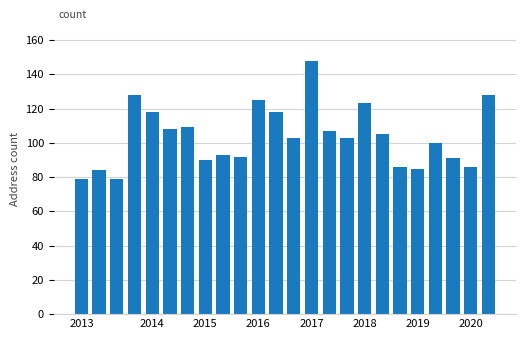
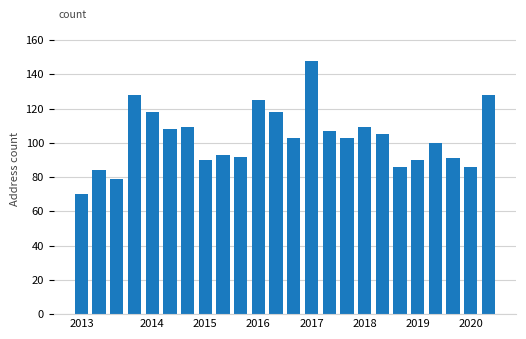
2013: 79 -> 70
2018: 123 -> 109
2019: 85 -> 90
